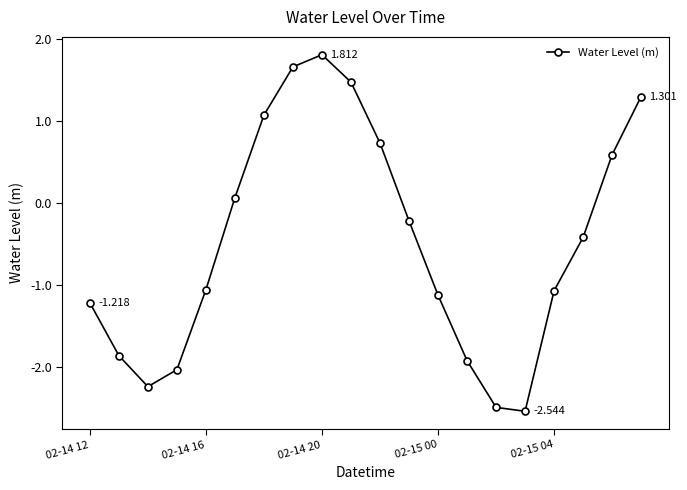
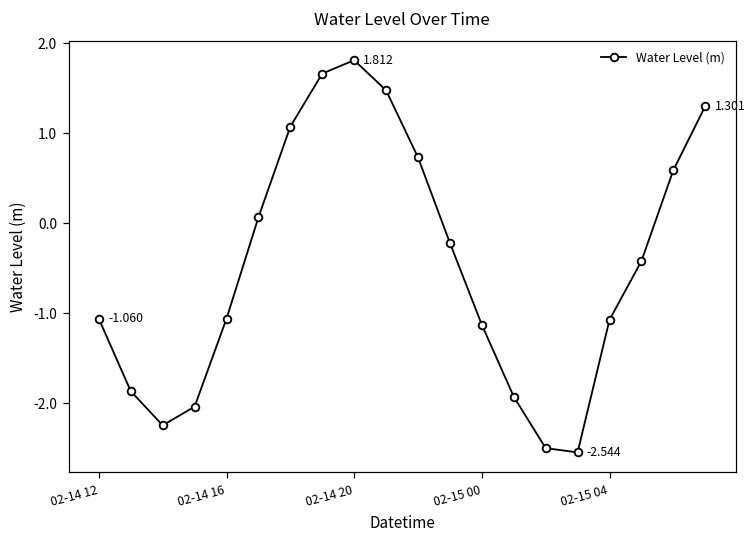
02-14 12: -1.218 -> -1.060
